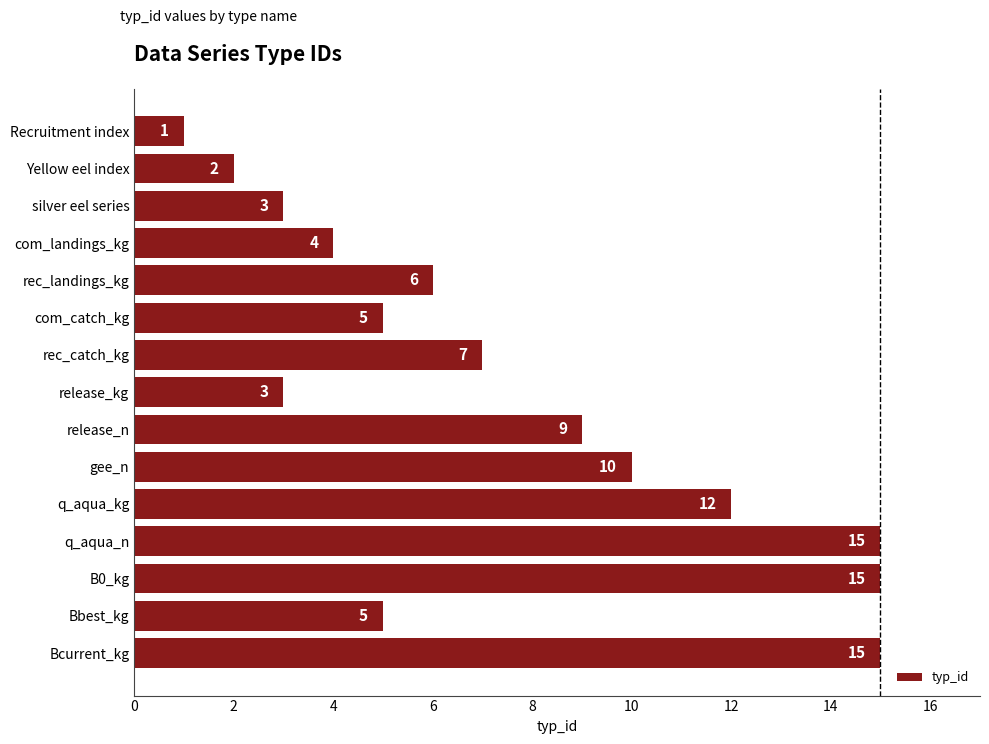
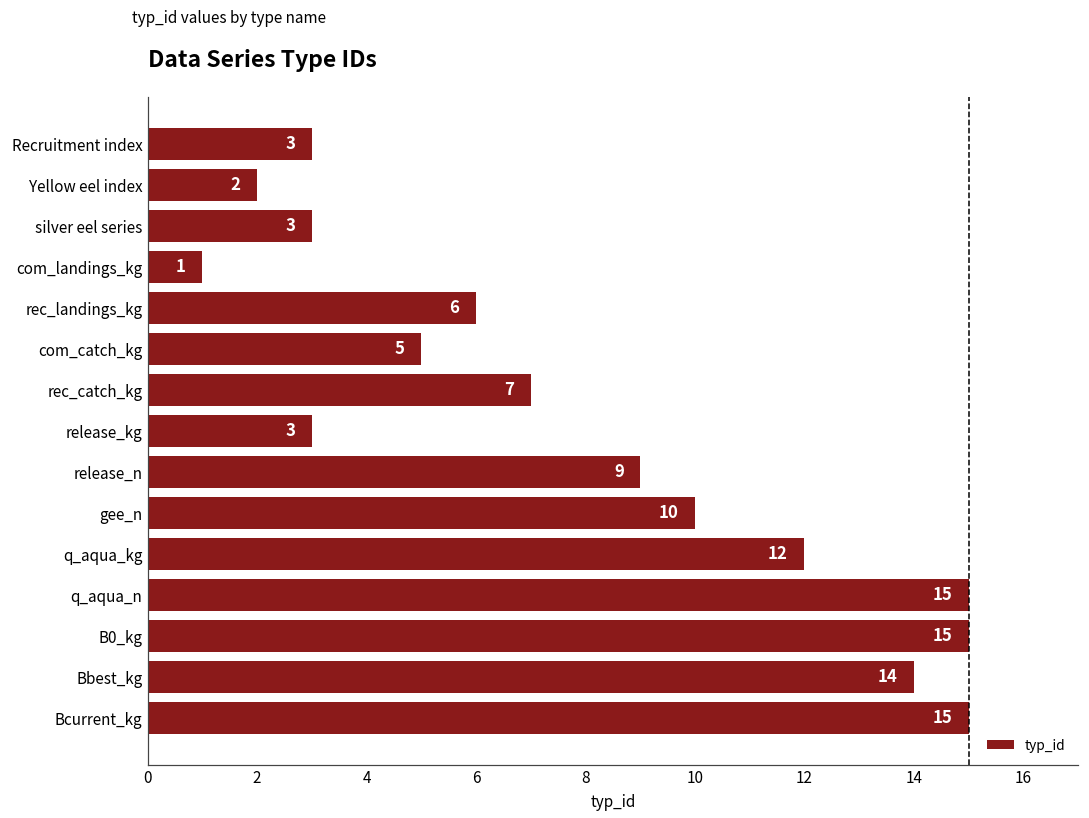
Recruitment index: 1 -> 3
com_landings_kg: 4 -> 1
Bbest_kg: 5 -> 14
